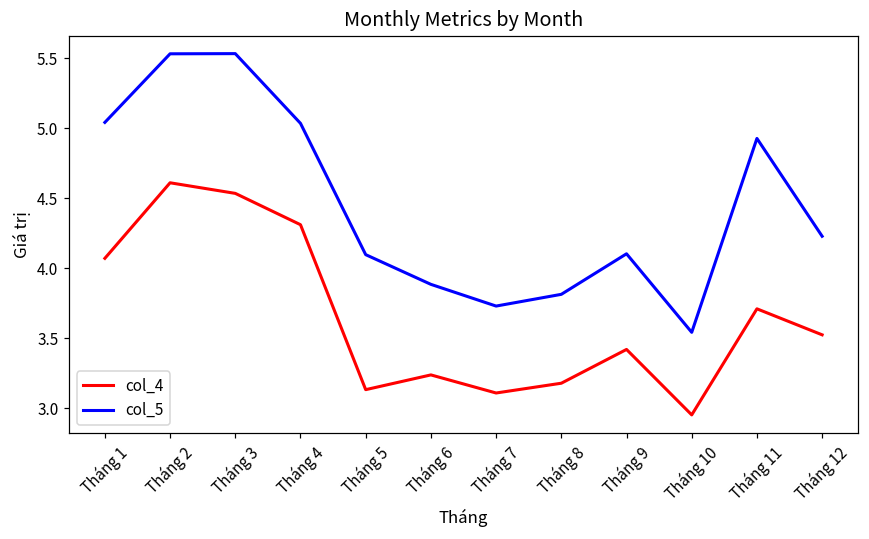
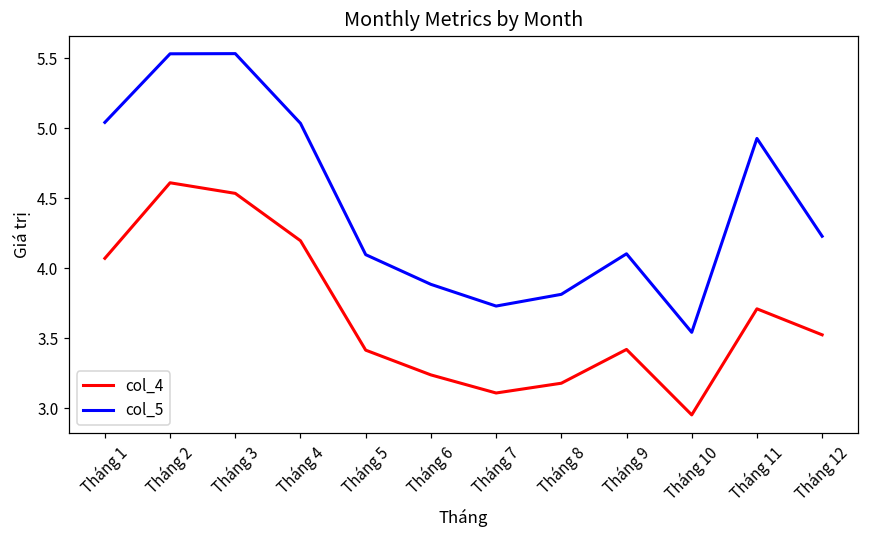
col_4, Tháng 4: 4.31 -> 4.20
col_4, Tháng 5: 3.13 -> 3.41
